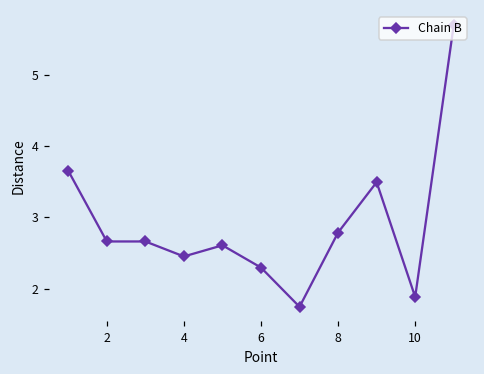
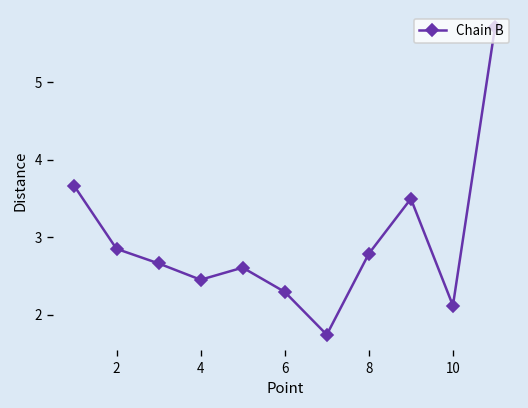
2: 2.7 -> 2.9
10: 1.9 -> 2.1
